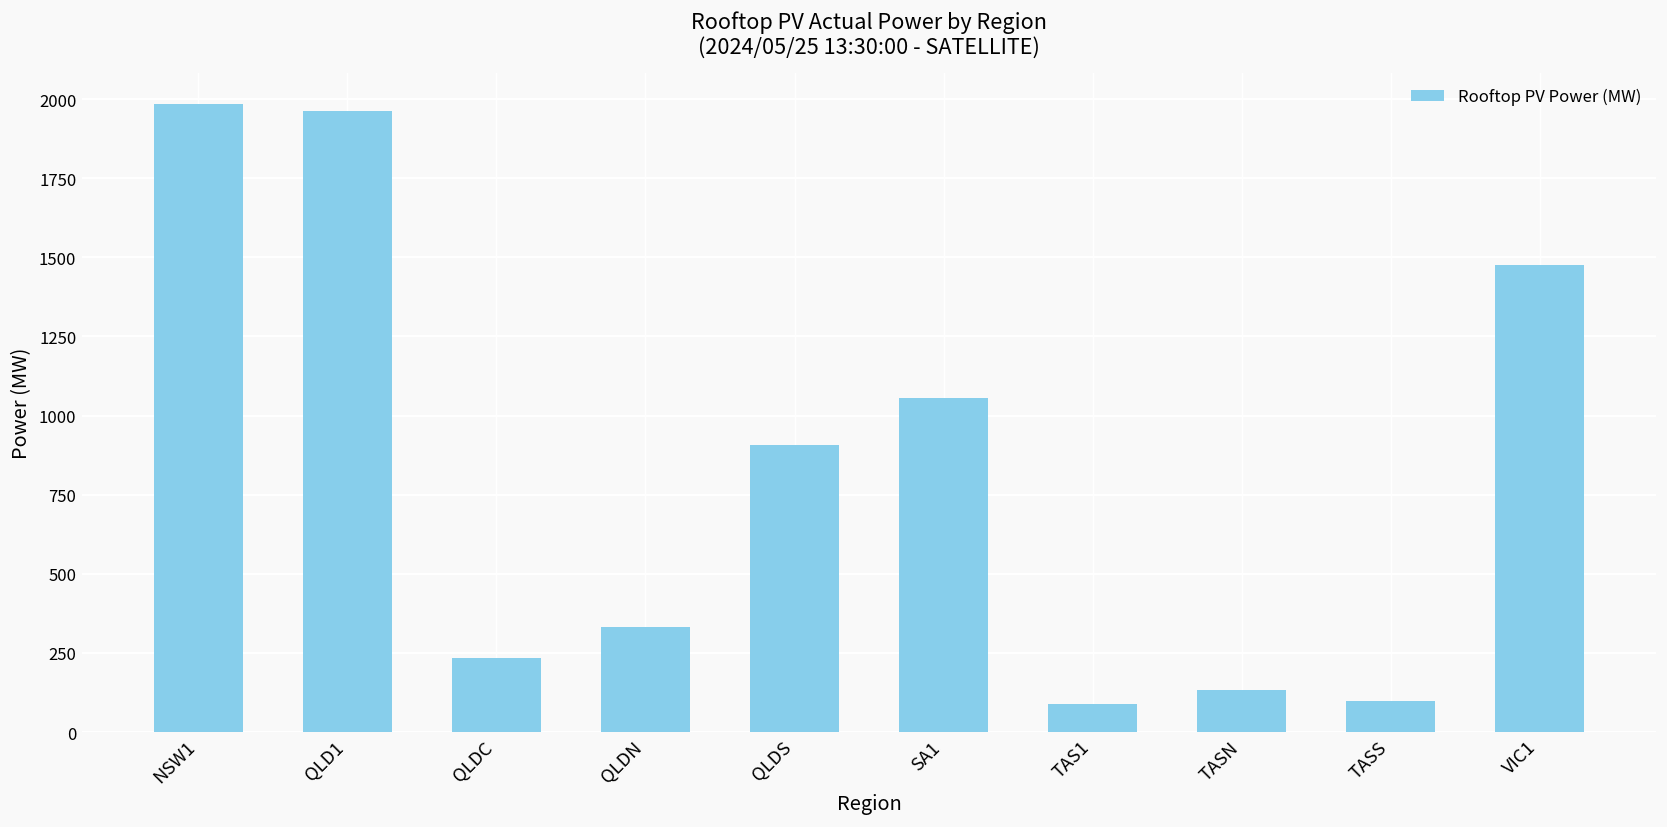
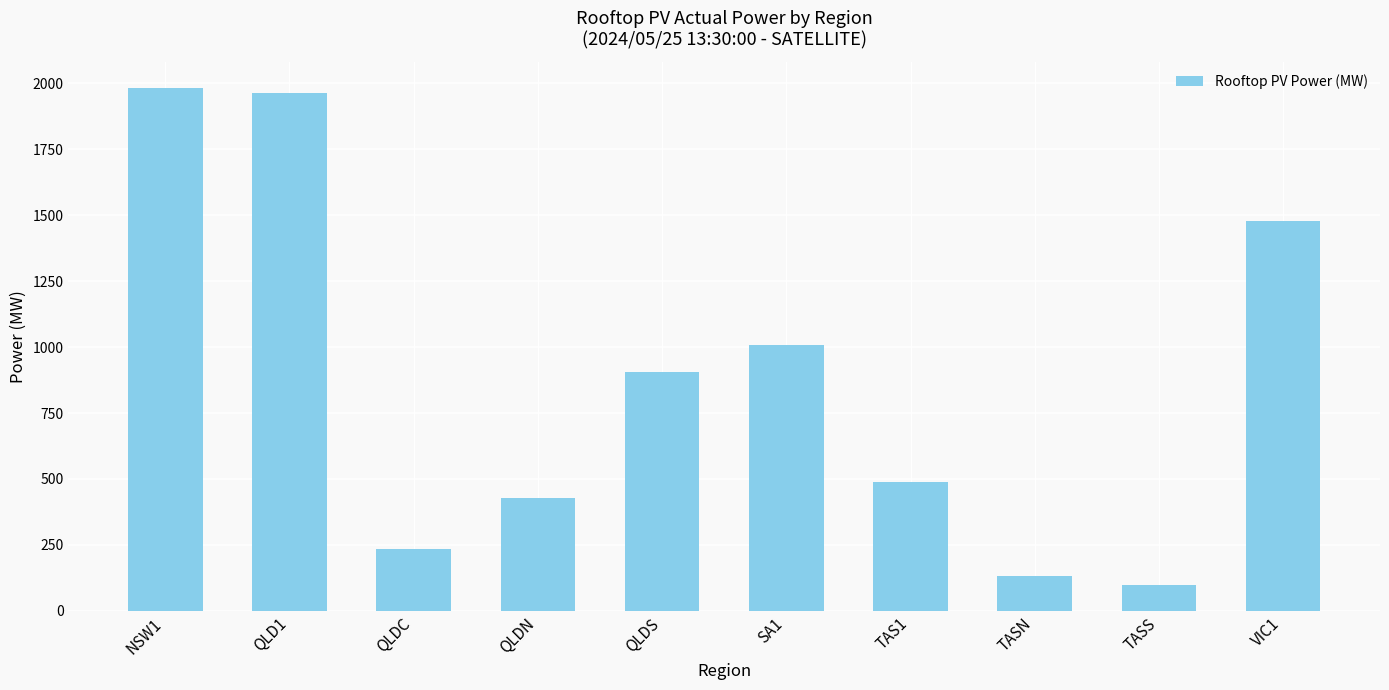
QLDN: 330 -> 430
SA1: 1060 -> 1010
TAS1: 90 -> 490
